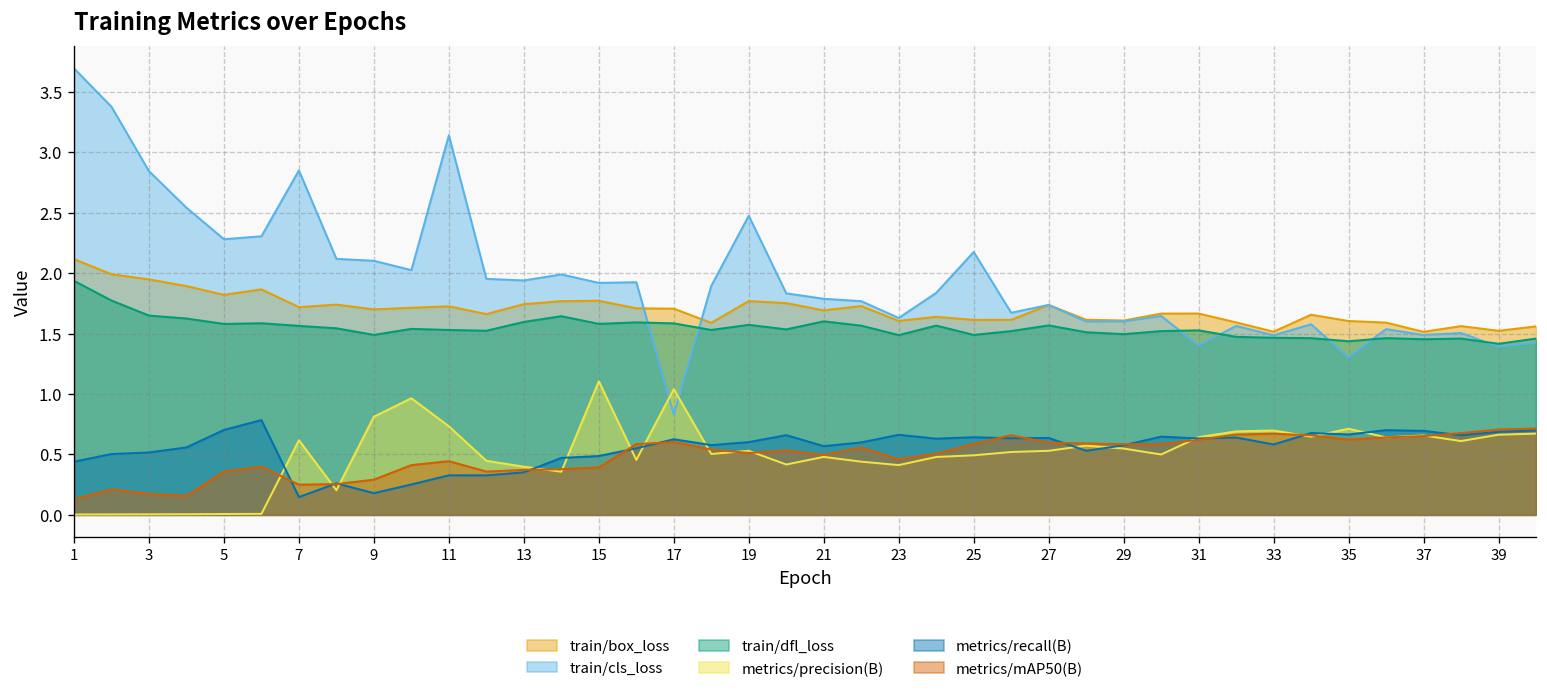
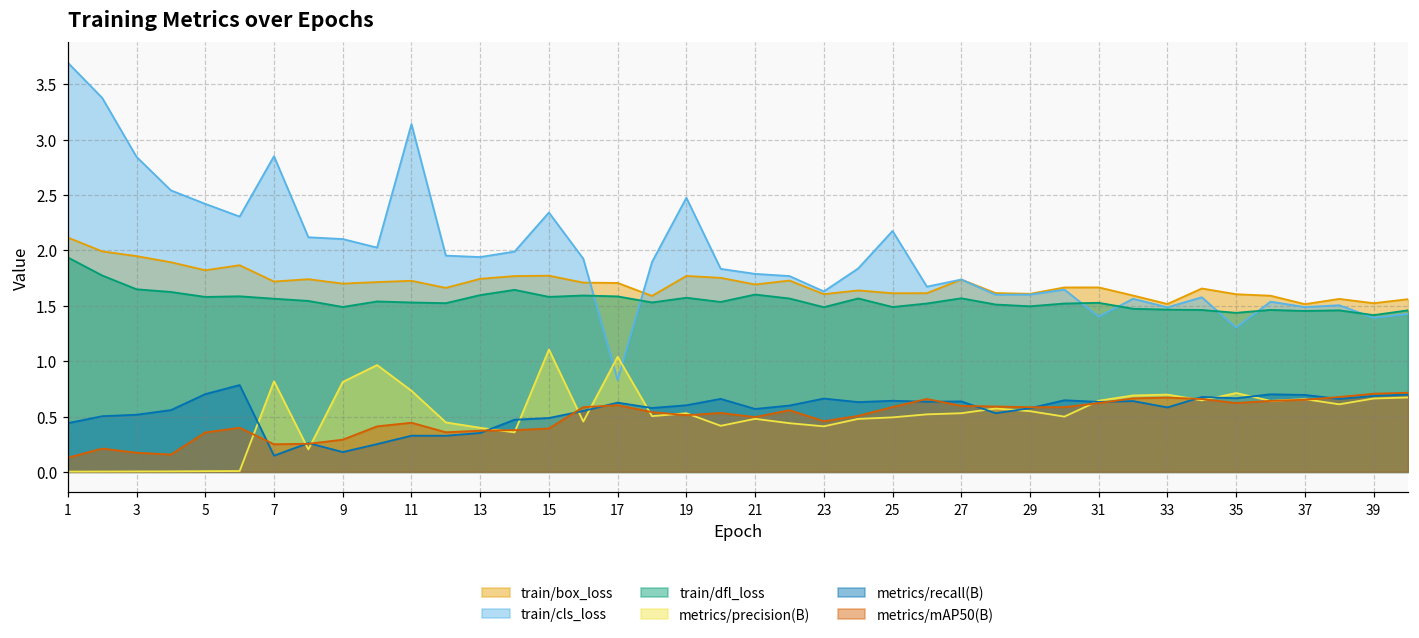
train/cls_loss, 5: 2.28 -> 2.42
metrics/precision(B), 7: 0.62 -> 0.82
train/cls_loss, 15: 1.92 -> 2.34
